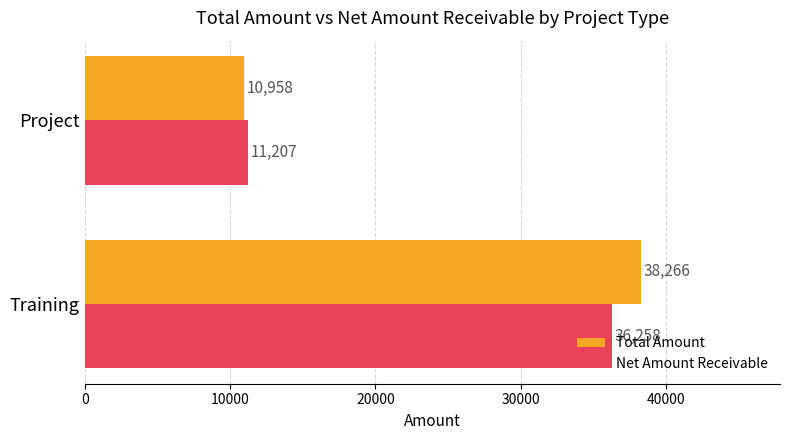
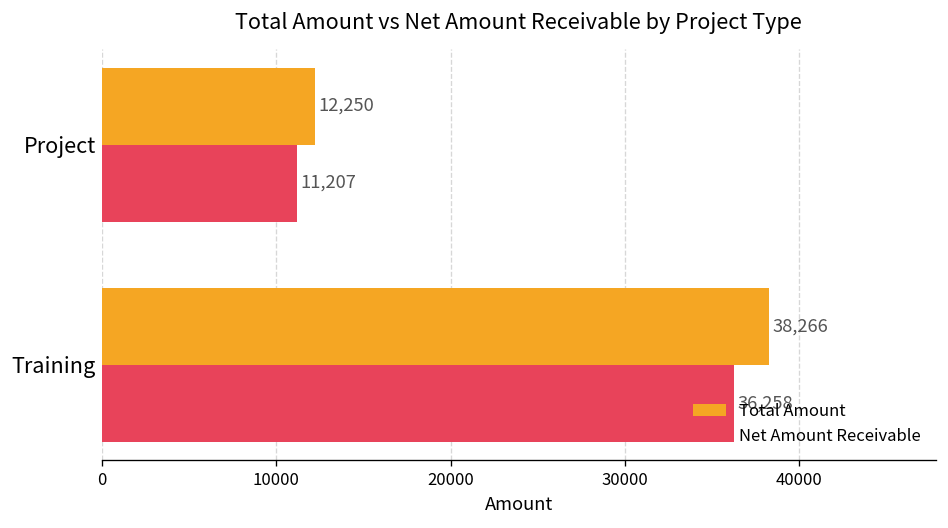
Total Amount, Project: 10,958 -> 12,250
